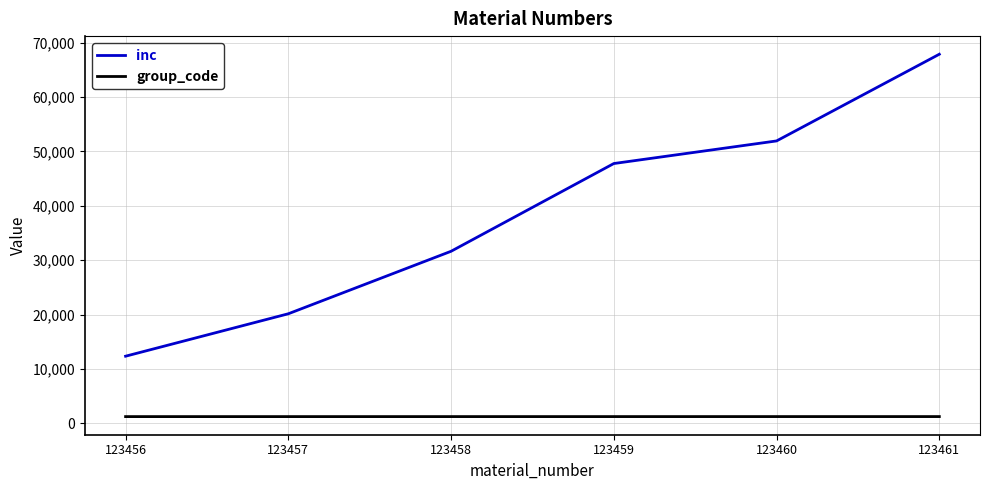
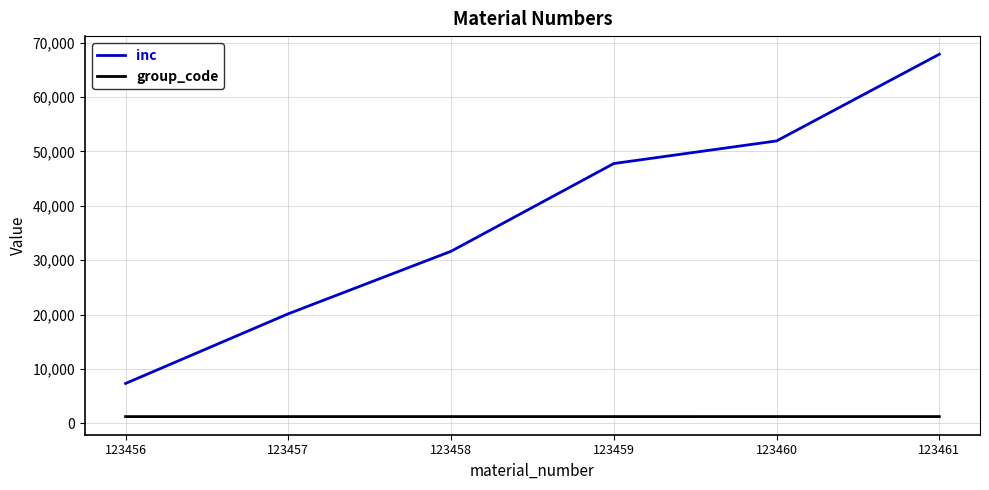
inc, 123456: 12,000 -> 7,000
